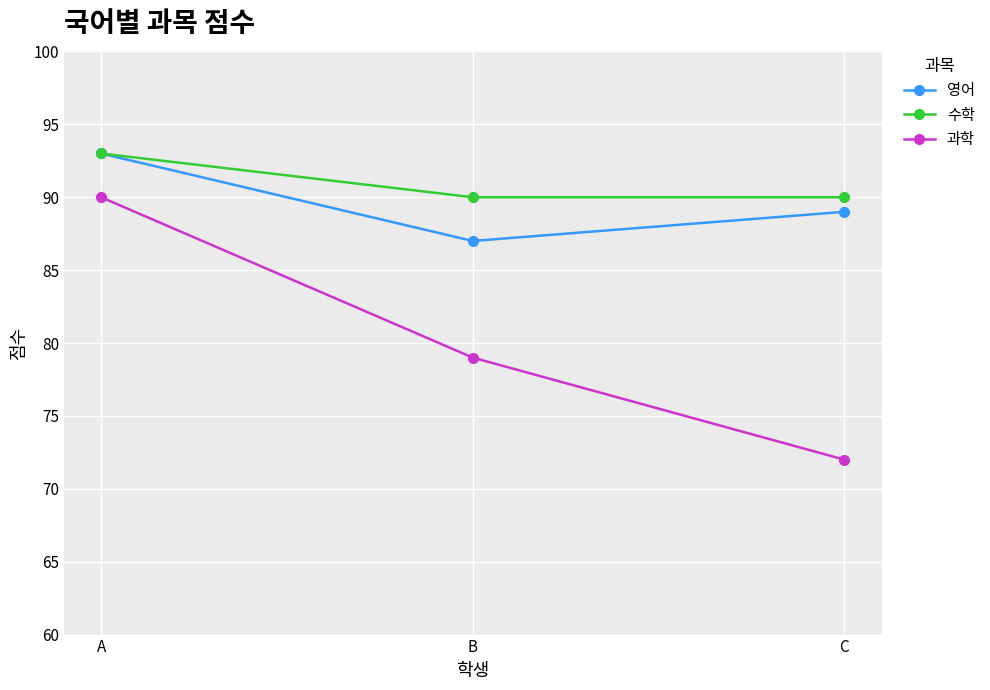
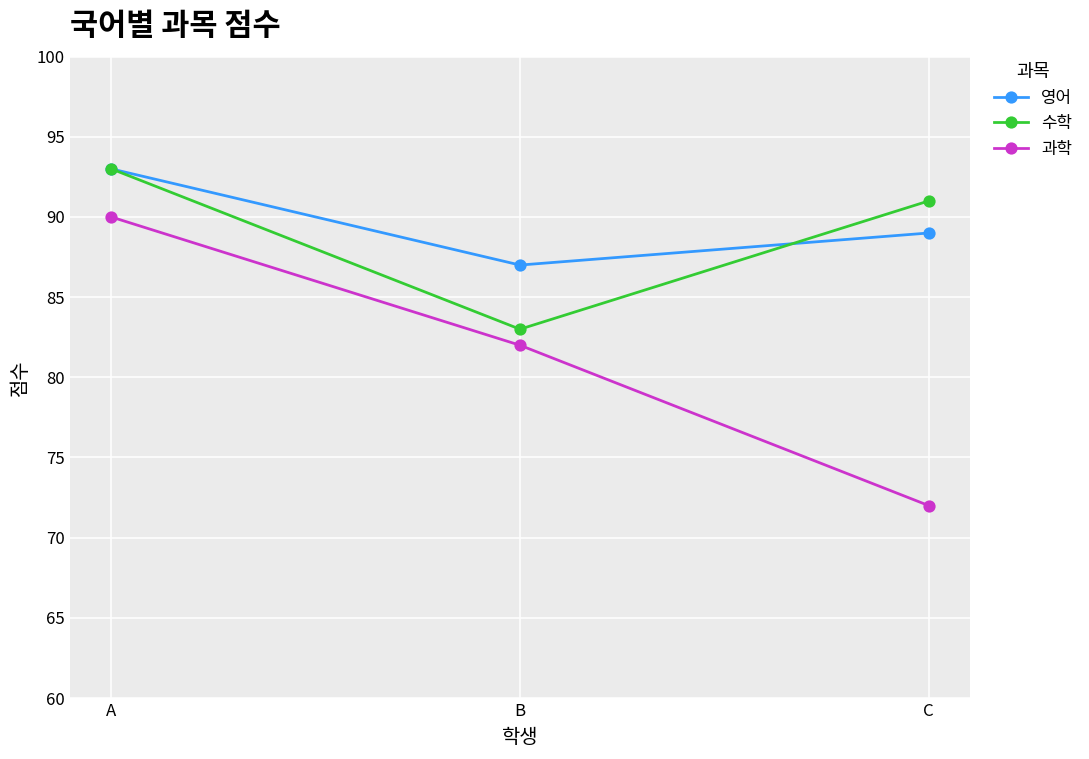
수학, B: 90 -> 83
과학, B: 79 -> 82
수학, C: 90 -> 91
